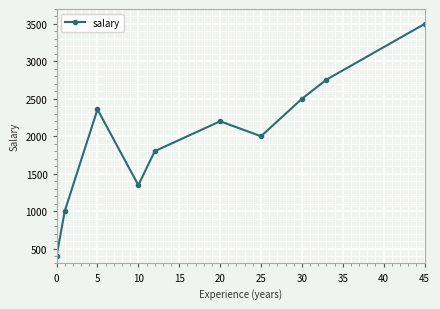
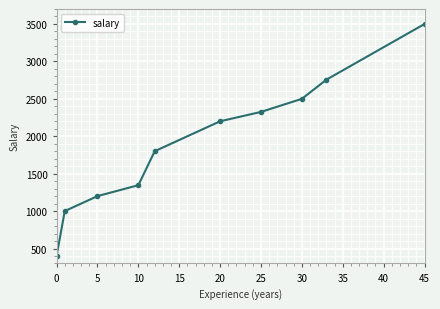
5: 2400 -> 1200
25: 2000 -> 2300
